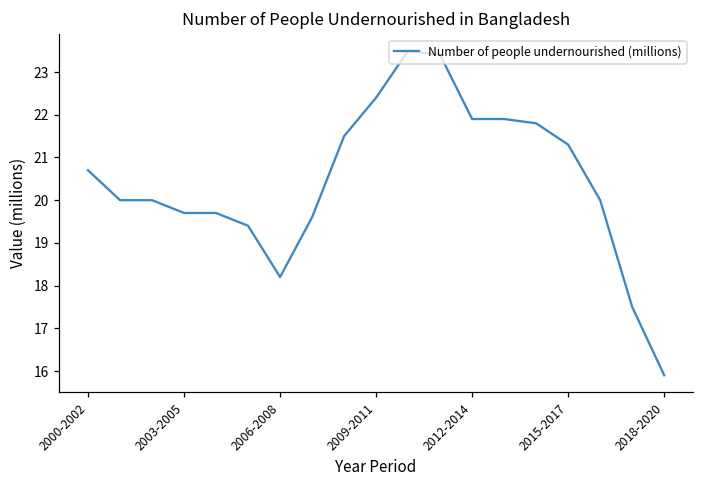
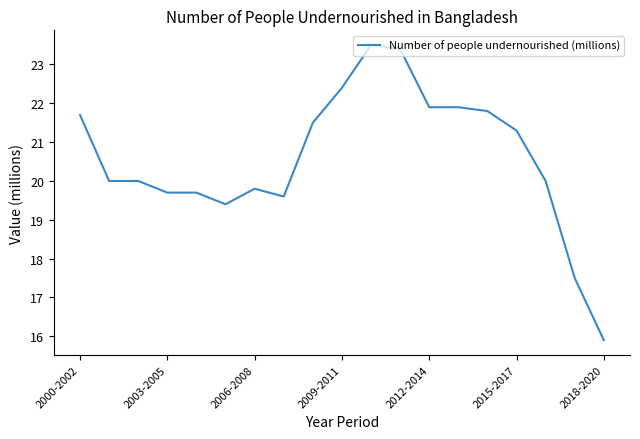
2000-2002: 20.7 -> 21.7
2006-2008: 18.2 -> 19.8
